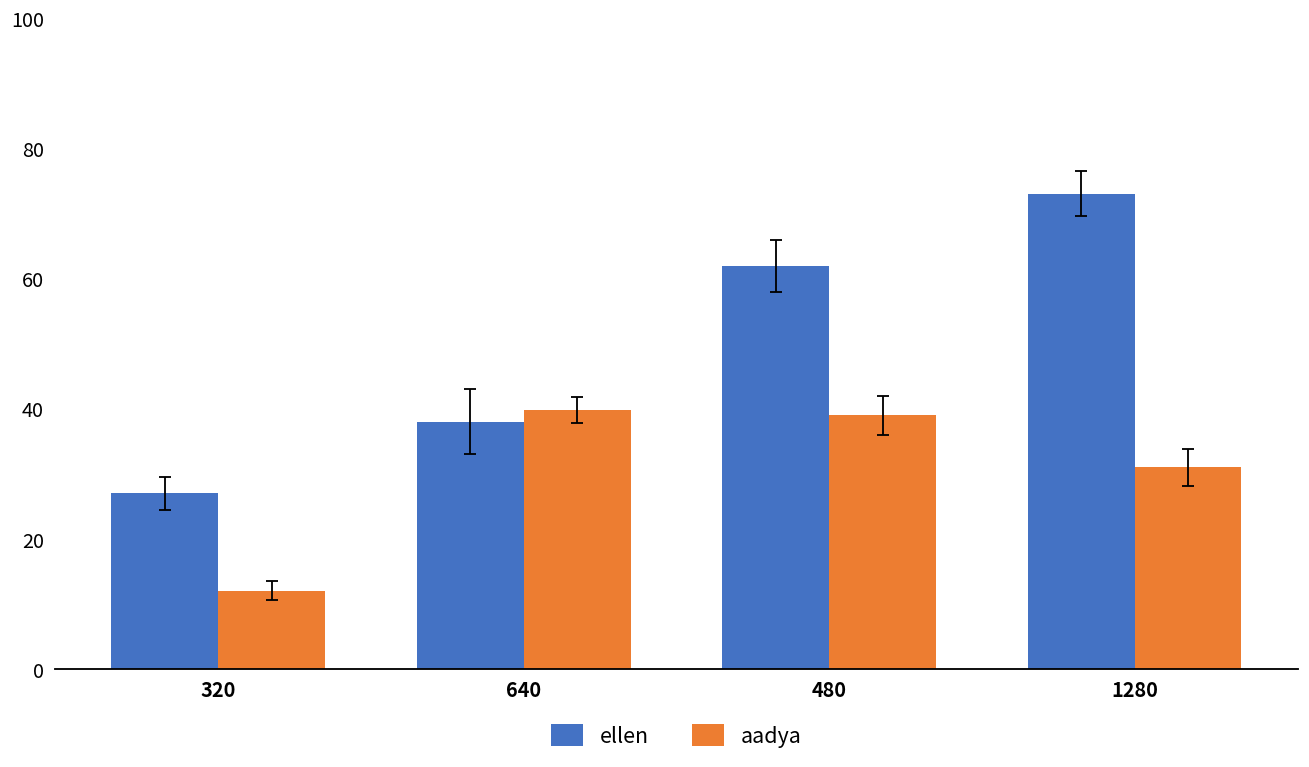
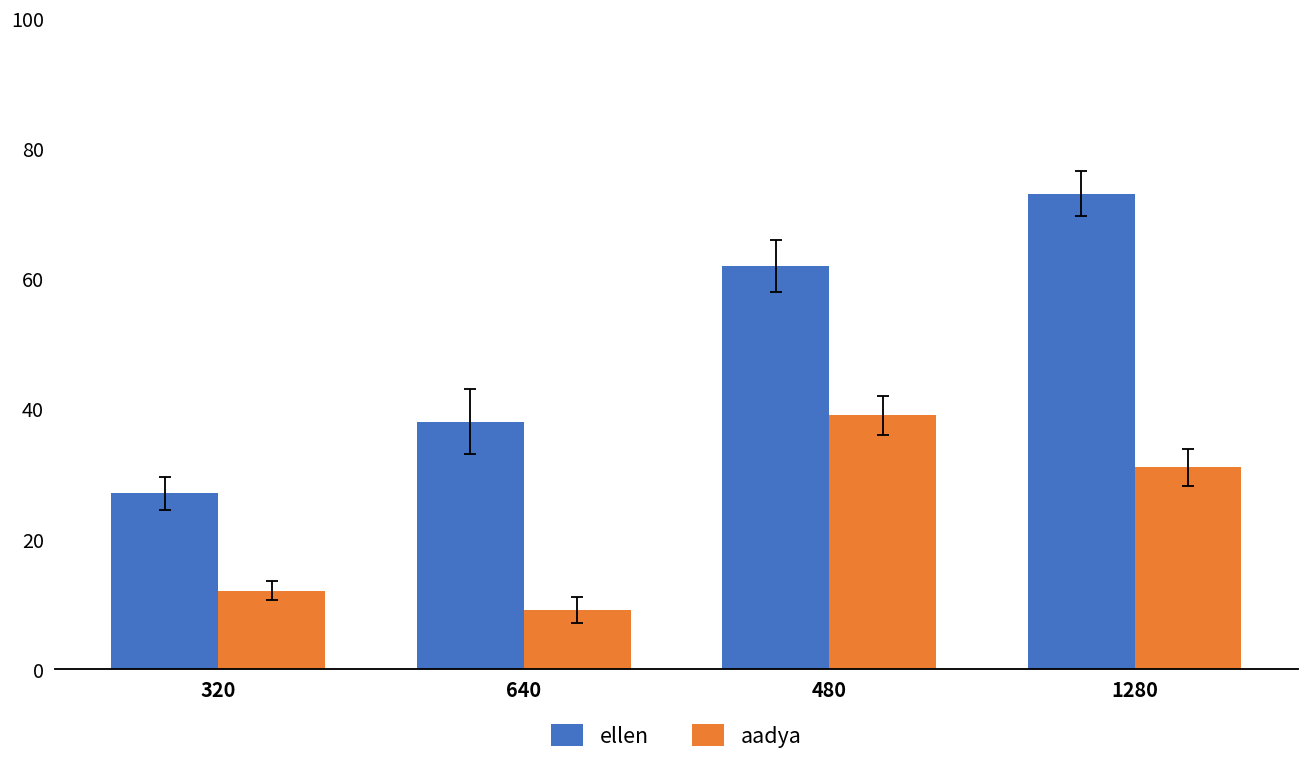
aadya, 640: 40 -> 9
